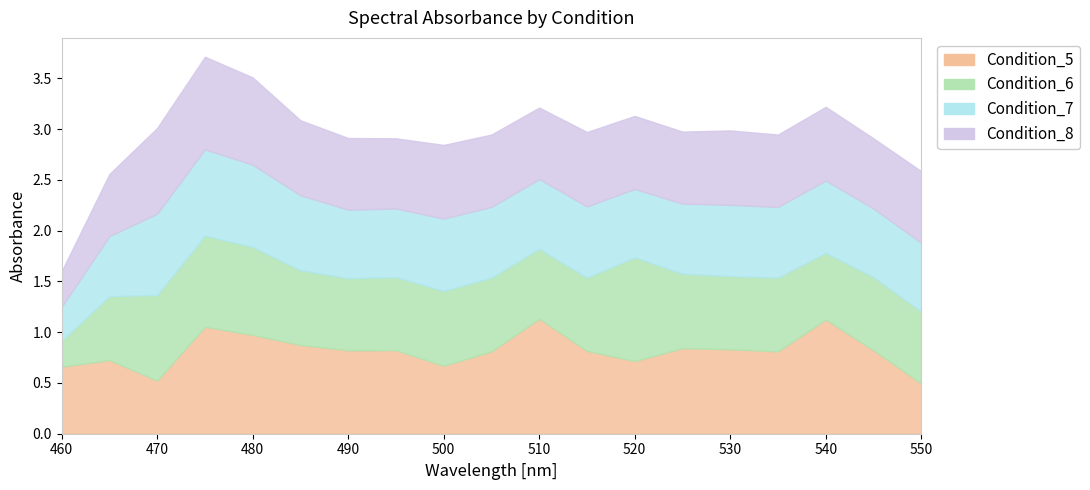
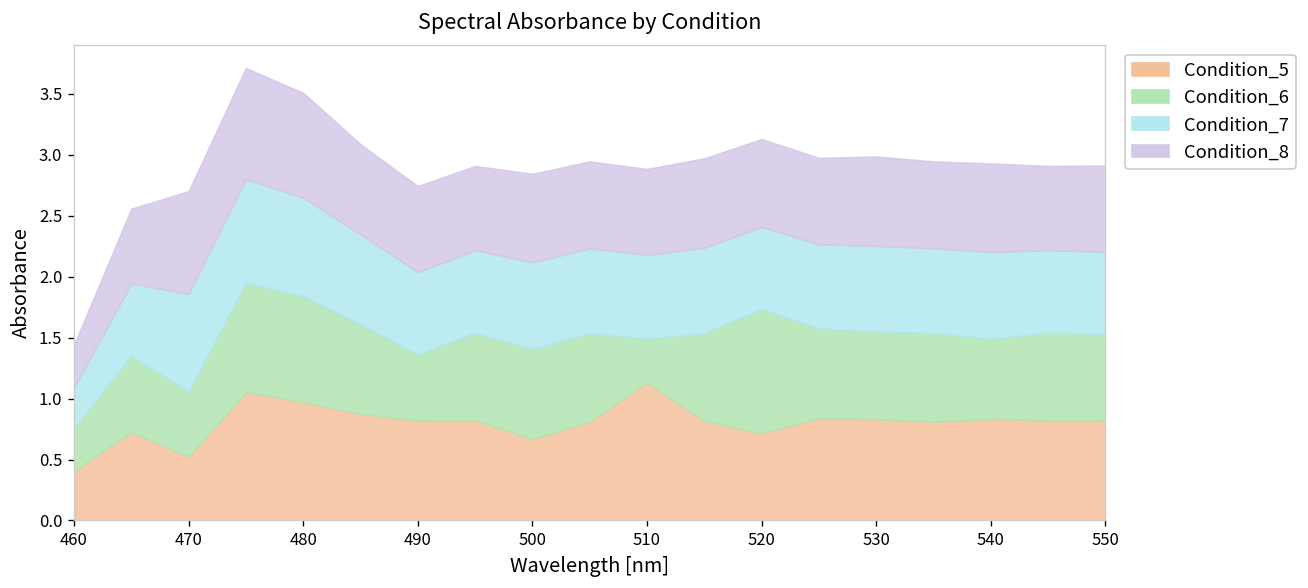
Condition_5, 460: 0.66 -> 0.41
Condition_6, 460: 0.26 -> 0.35
Condition_6, 470: 0.84 -> 0.53
Condition_6, 490: 0.71 -> 0.54
Condition_6, 510: 0.69 -> 0.36
Condition_5, 540: 1.12 -> 0.83
Condition_5, 550: 0.50 -> 0.82
